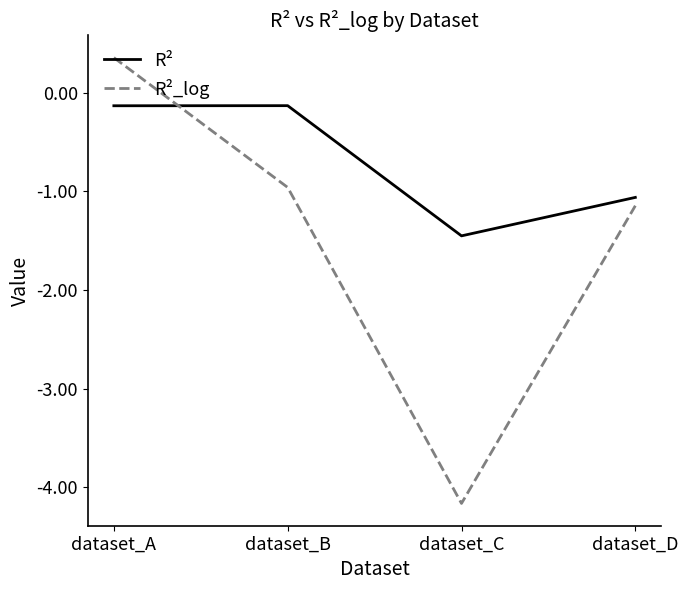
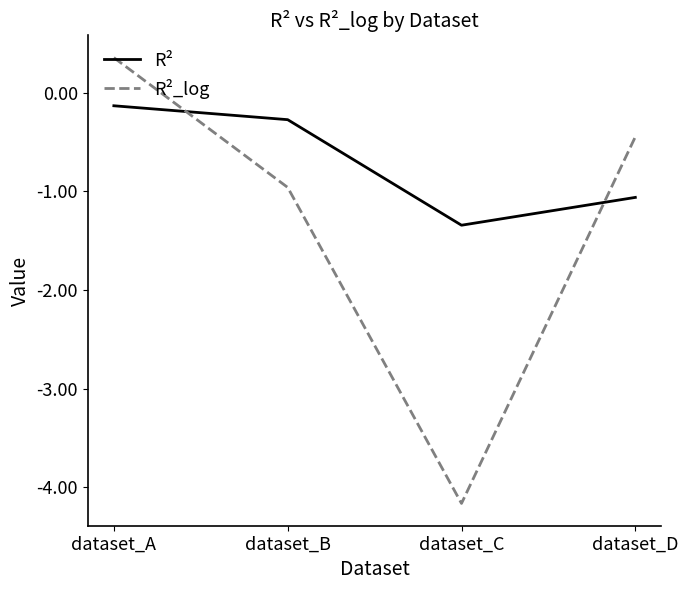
R², dataset_B: -0.1 -> -0.3
R², dataset_C: -1.5 -> -1.3
R²_log, dataset_D: -1.1 -> -0.4
